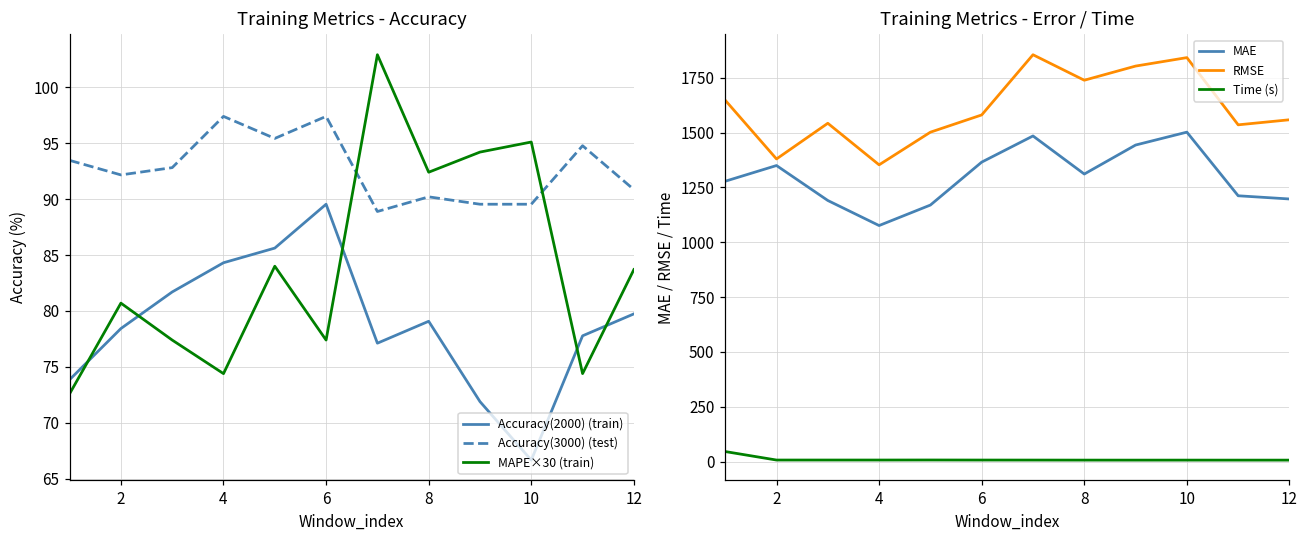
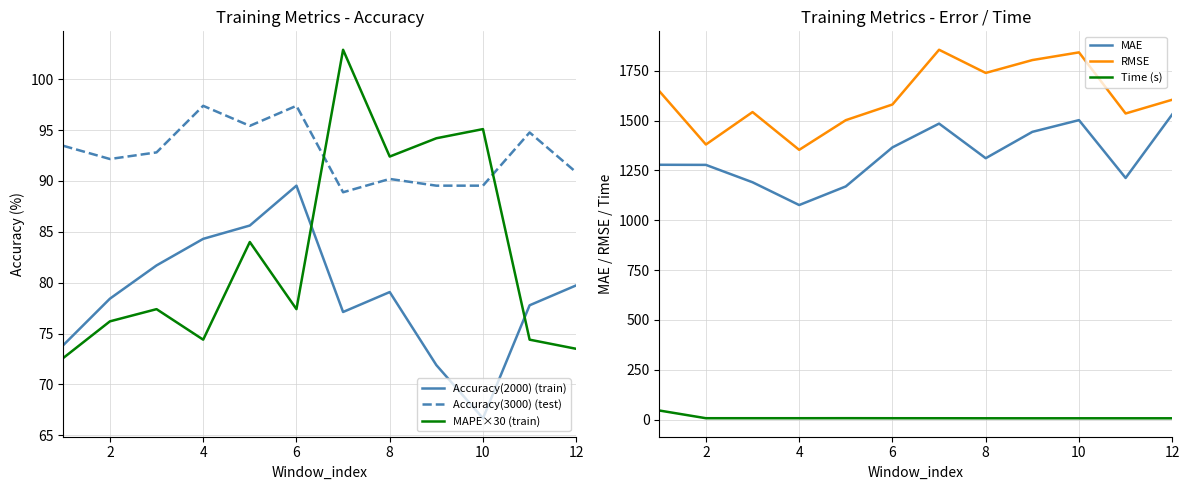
Training Metrics - Accuracy, MAPE×30 (train), 2: 80.7 -> 76.2
Training Metrics - Accuracy, MAPE×30 (train), 12: 83.7 -> 73.5
Training Metrics - Error / Time, MAE, 2: 1350 -> 1280
Training Metrics - Error / Time, MAE, 12: 1200 -> 1530
Training Metrics - Error / Time, RMSE, 12: 1560 -> 1600
